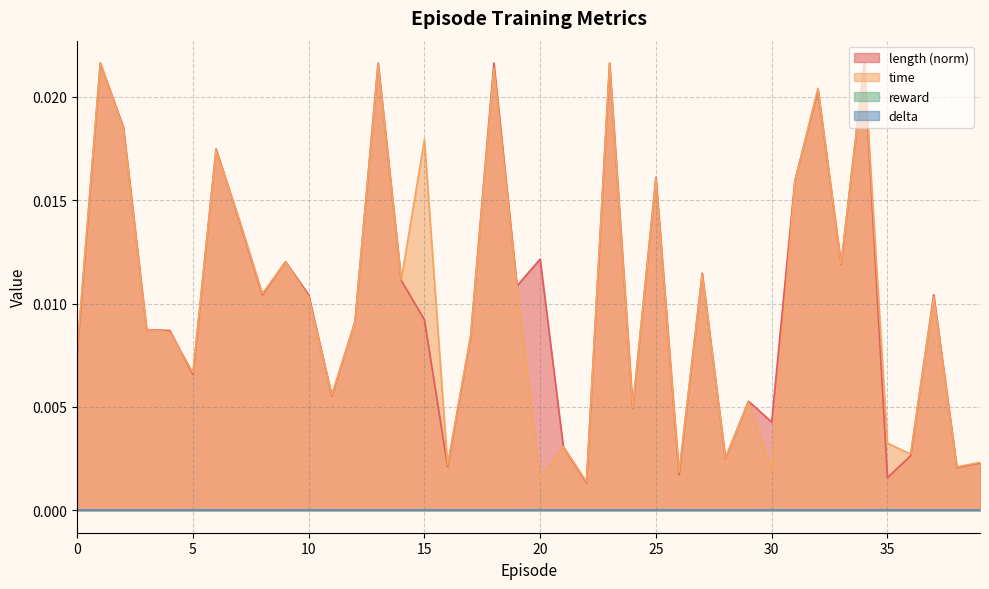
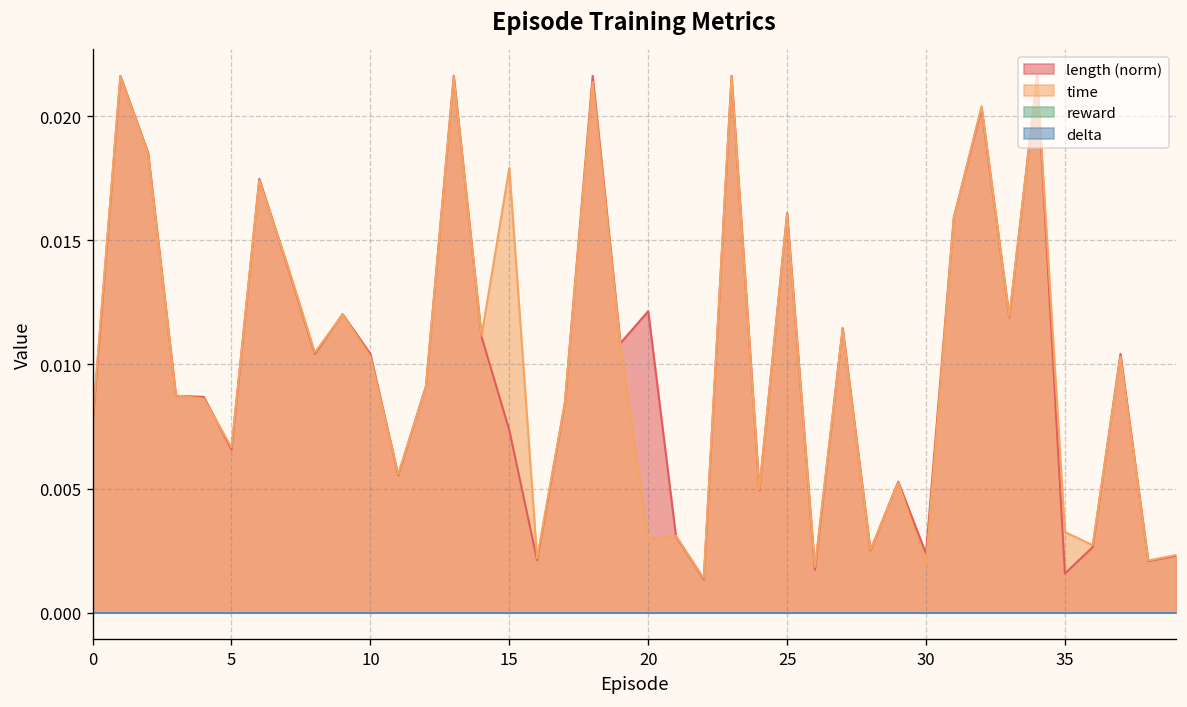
length (norm), 15: 0.0092 -> 0.0074
time, 20: 0.0015 -> 0.0030
length (norm), 30: 0.0043 -> 0.0024
